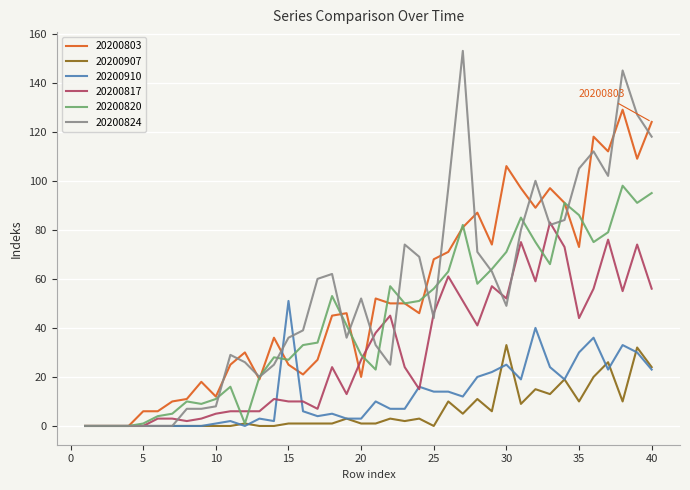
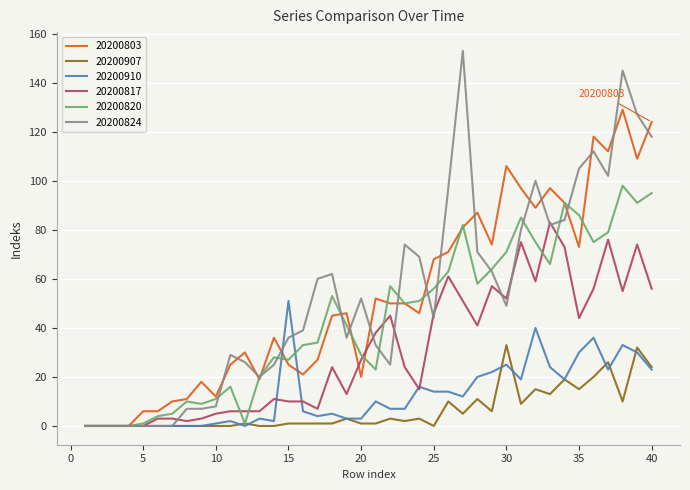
20200907, 35: 10 -> 15
